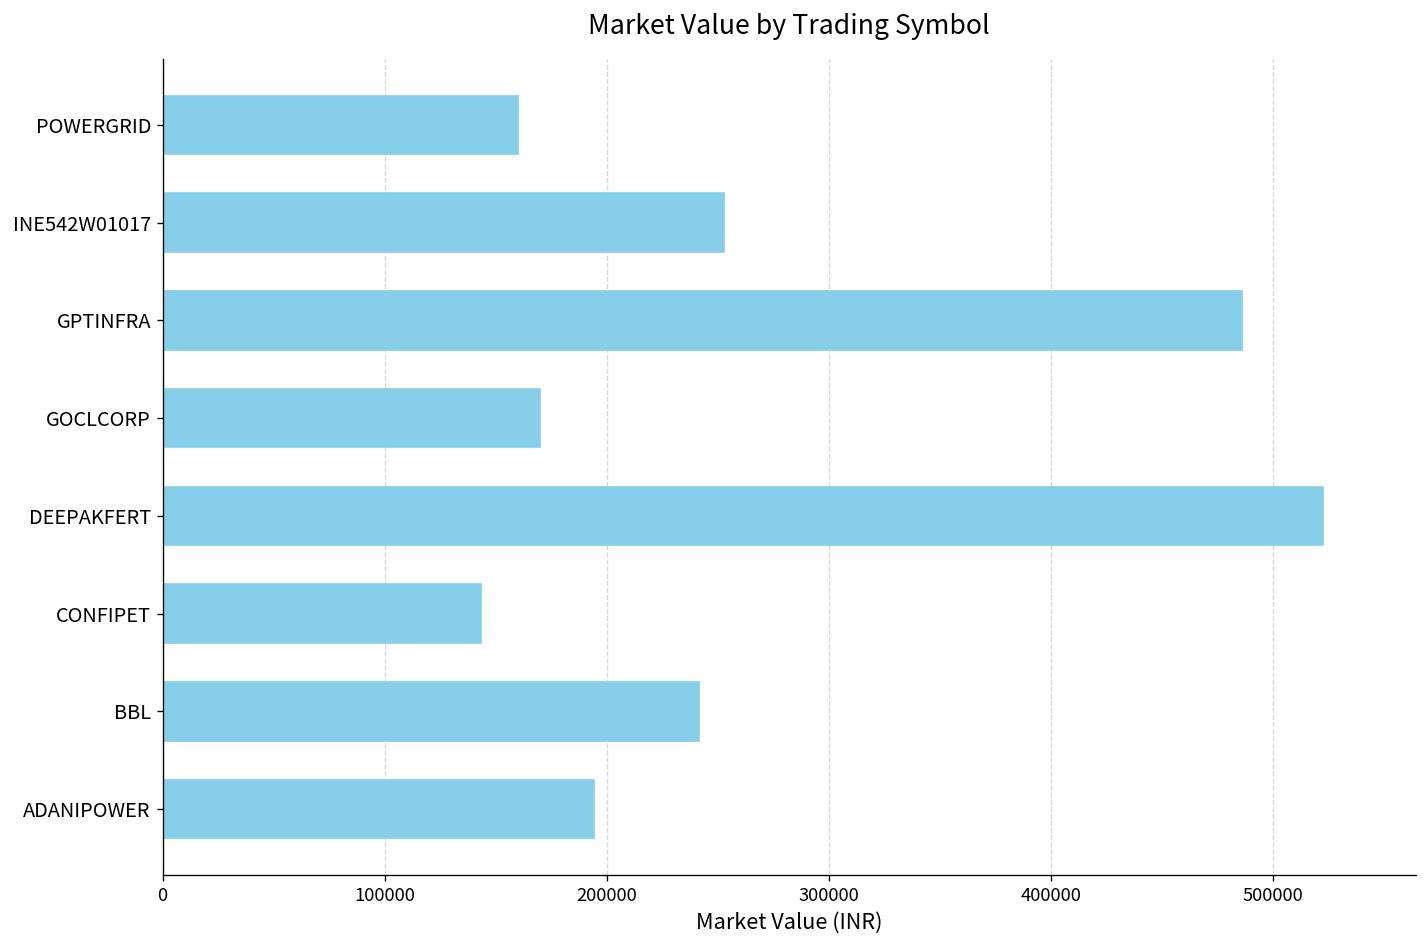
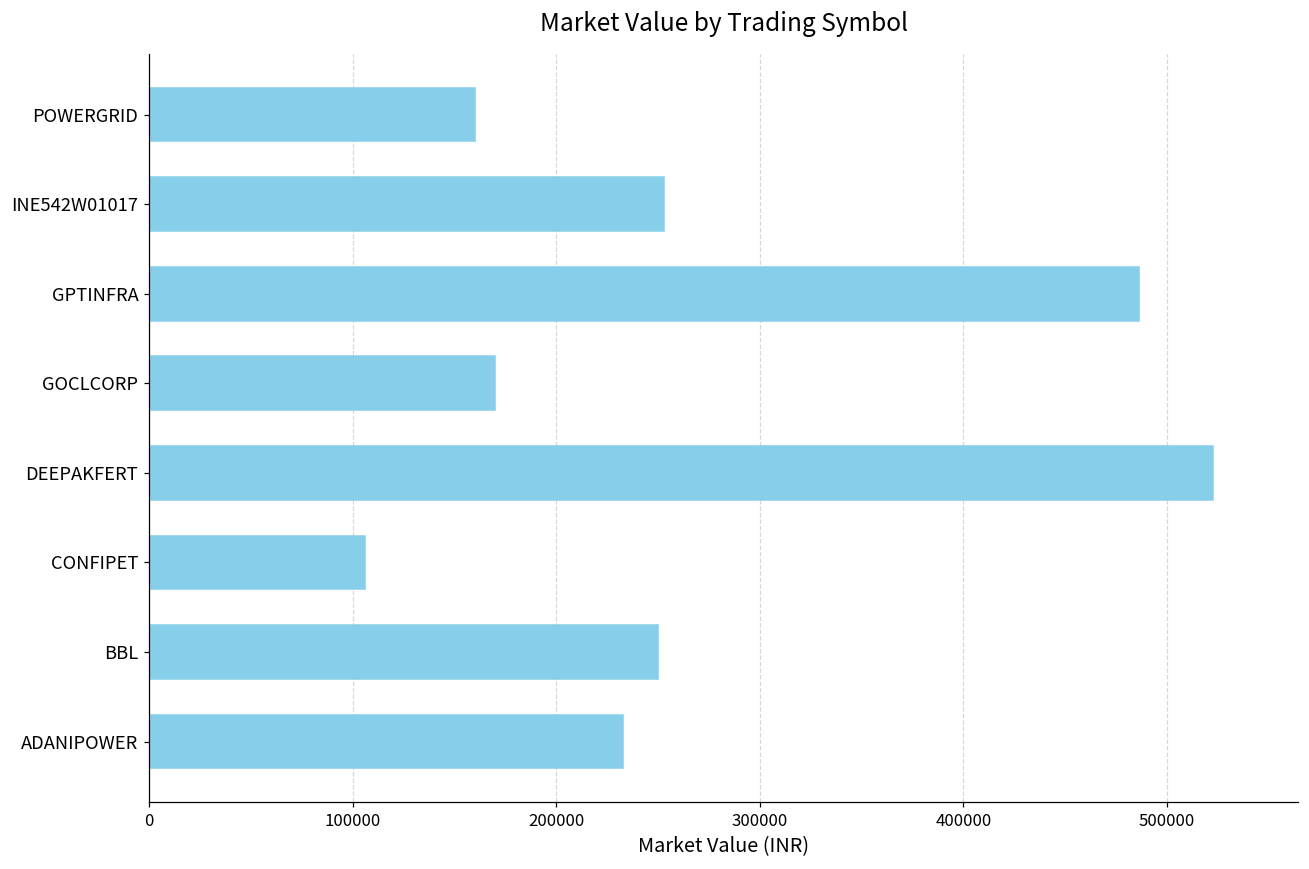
CONFIPET: 144000 -> 106000
BBL: 242000 -> 250000
ADANIPOWER: 194000 -> 233000
